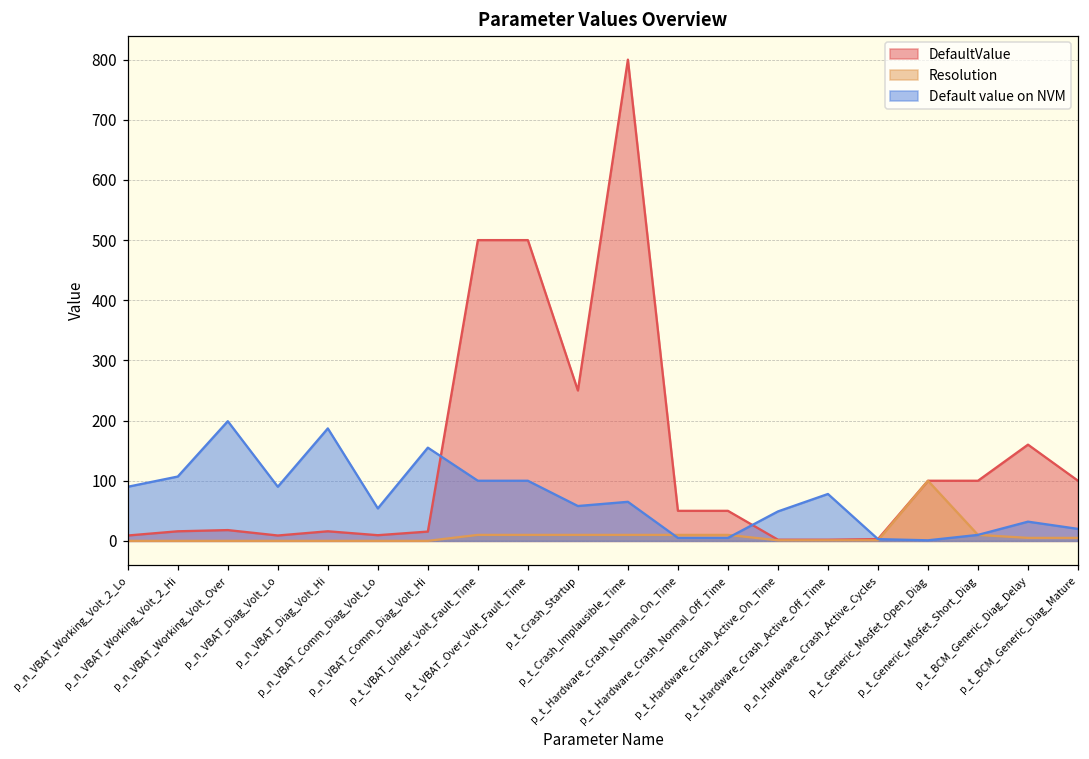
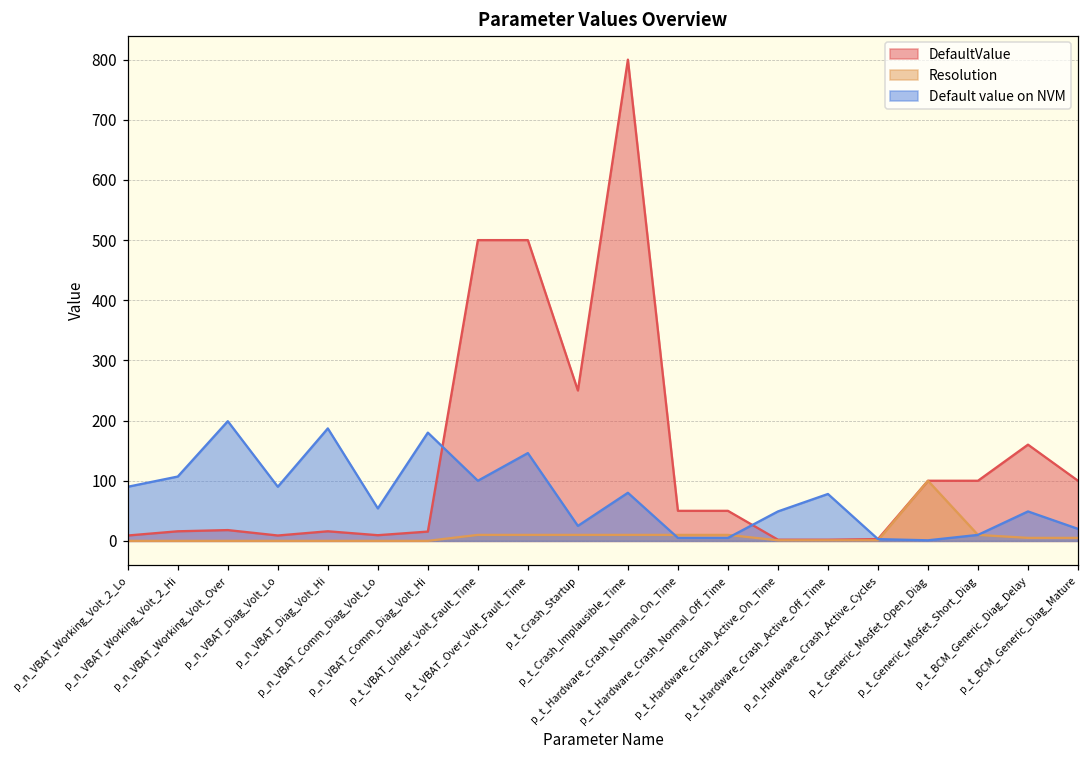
Default value on NVM, p_n_VBAT_Comm_Diag_Volt_Hi: 160 -> 180
Default value on NVM, p_t_VBAT_Over_Volt_Fault_Time: 100 -> 150
Default value on NVM, p_t_Crash_Startup: 60 -> 30
Default value on NVM, p_t_Crash_Implausible_Time: 70 -> 80
Default value on NVM, p_t_BCM_Generic_Diag_Delay: 30 -> 50
